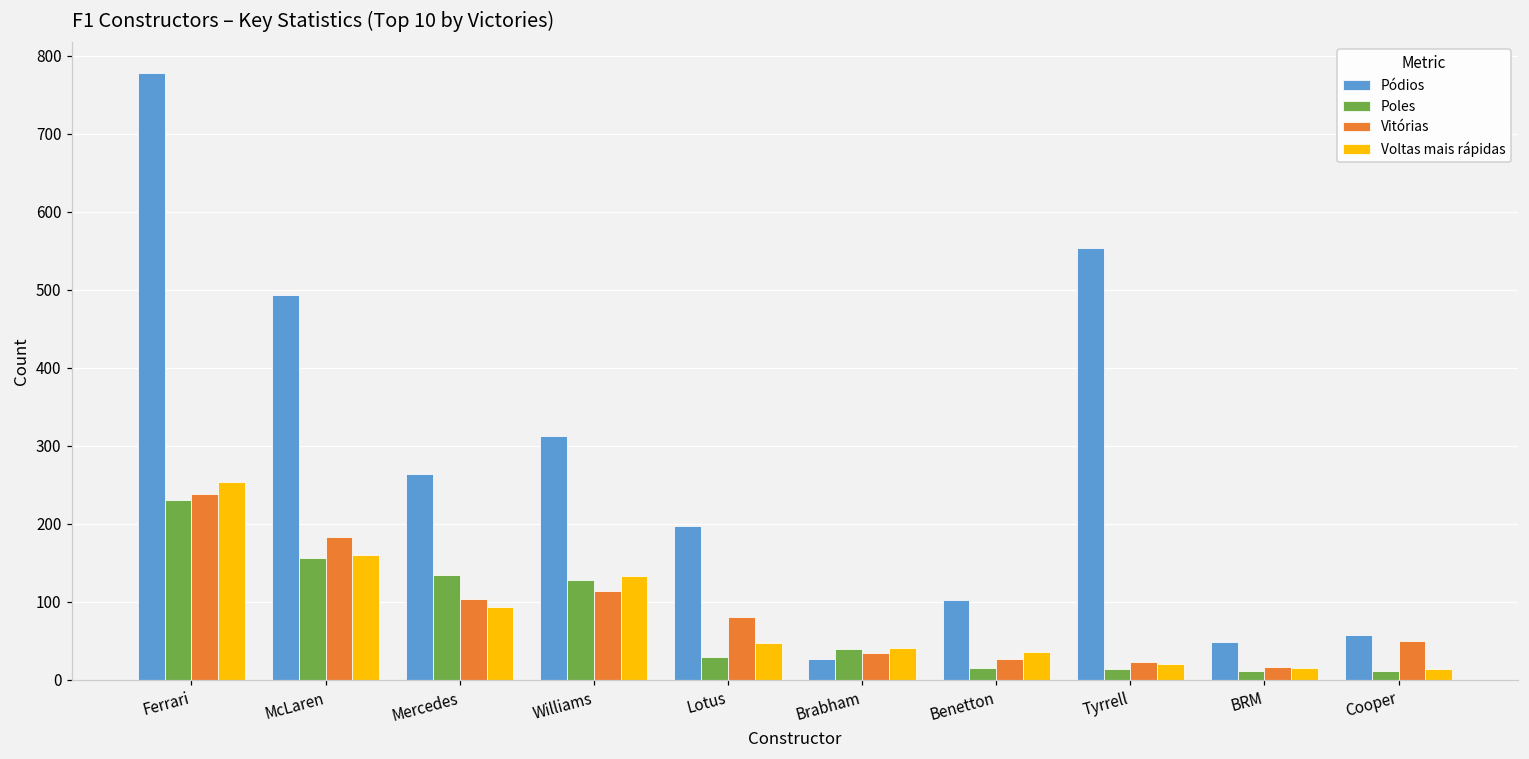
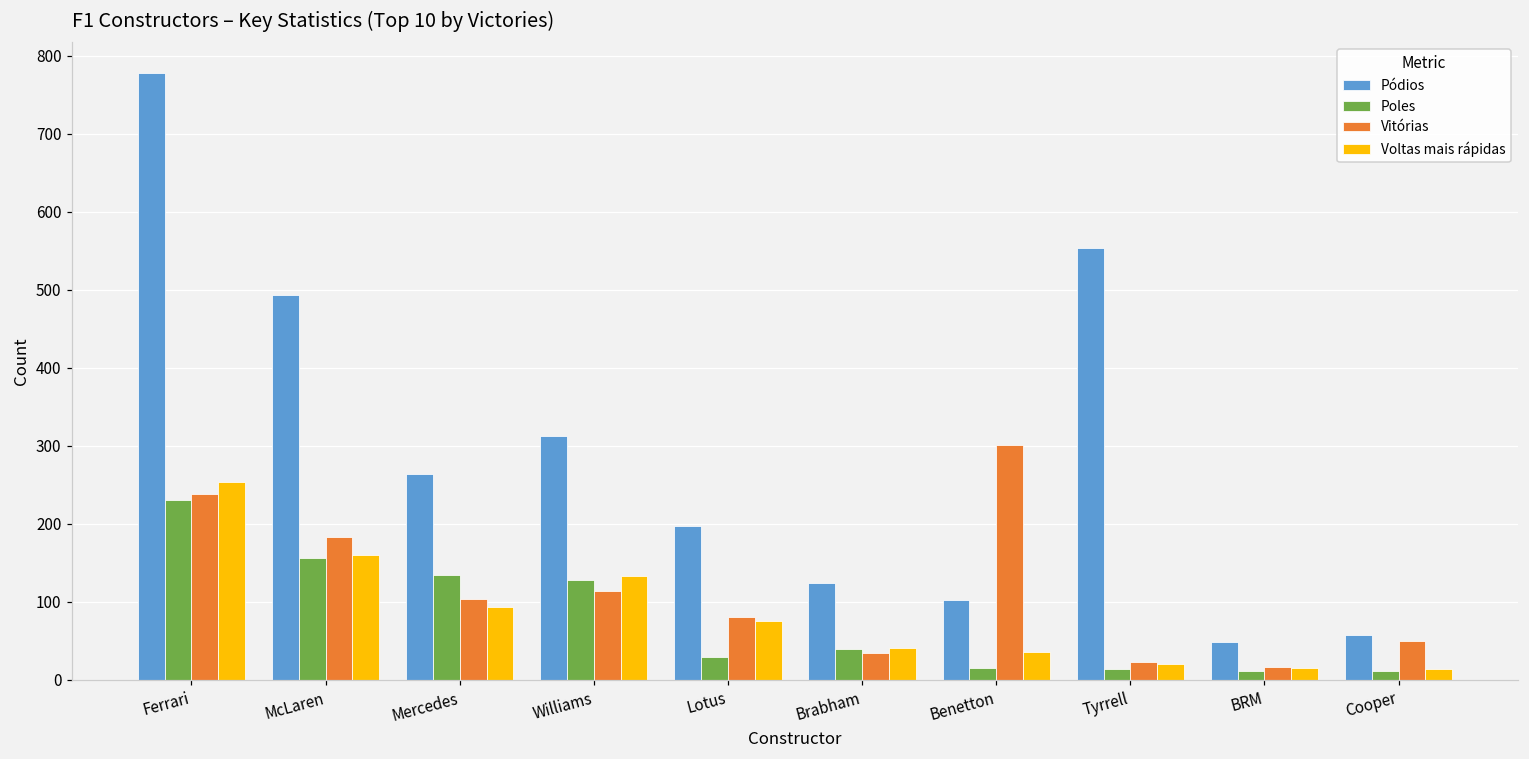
Voltas mais rápidas, Lotus: 50 -> 80
Pódios, Brabham: 30 -> 120
Vitórias, Benetton: 30 -> 300
